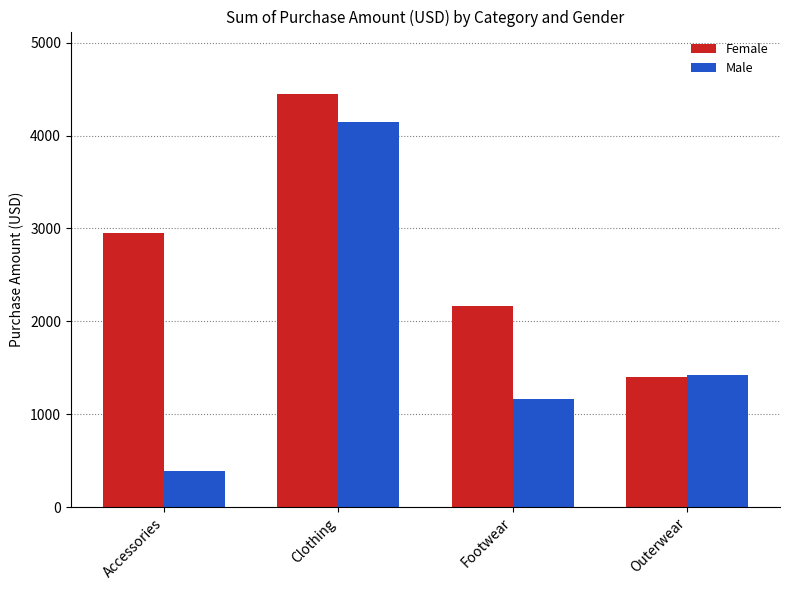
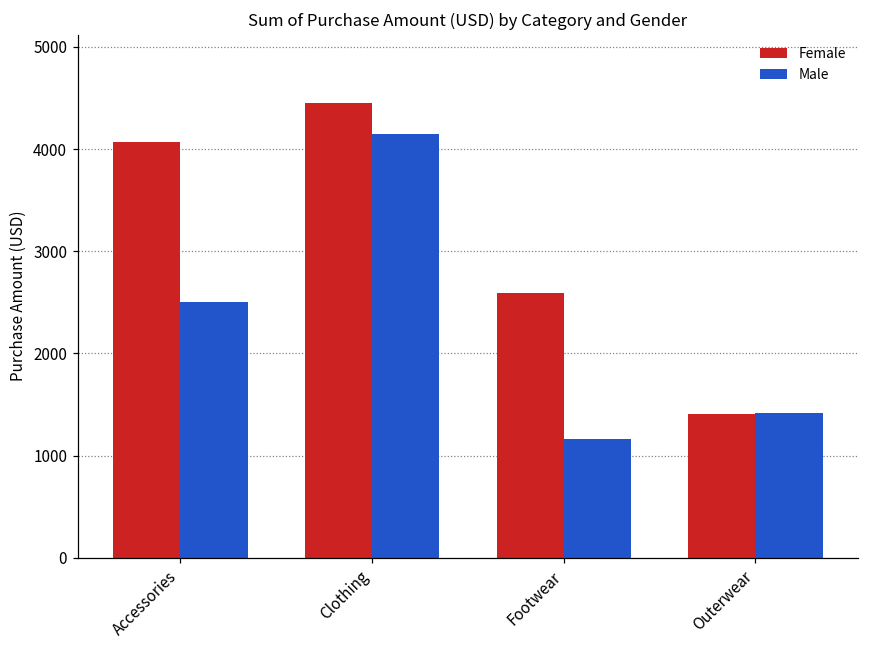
Female, Accessories: 3000 -> 4100
Male, Accessories: 400 -> 2500
Female, Footwear: 2200 -> 2600
